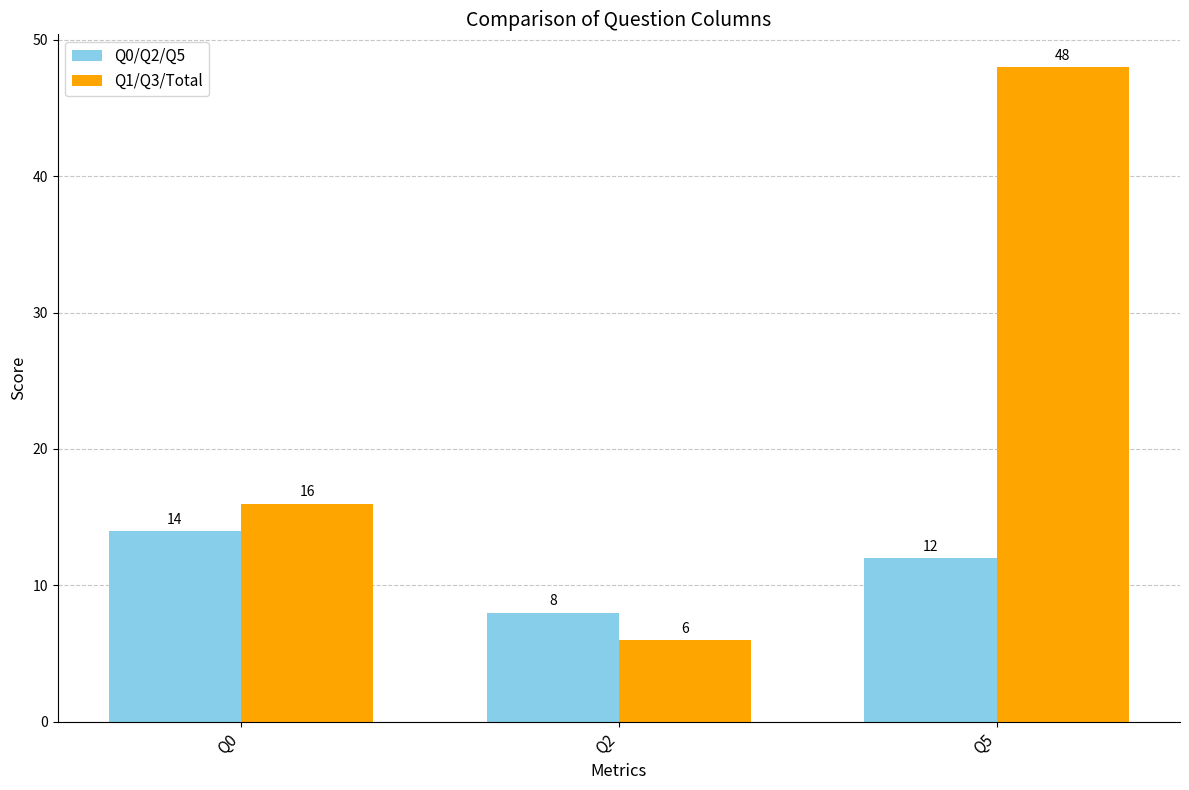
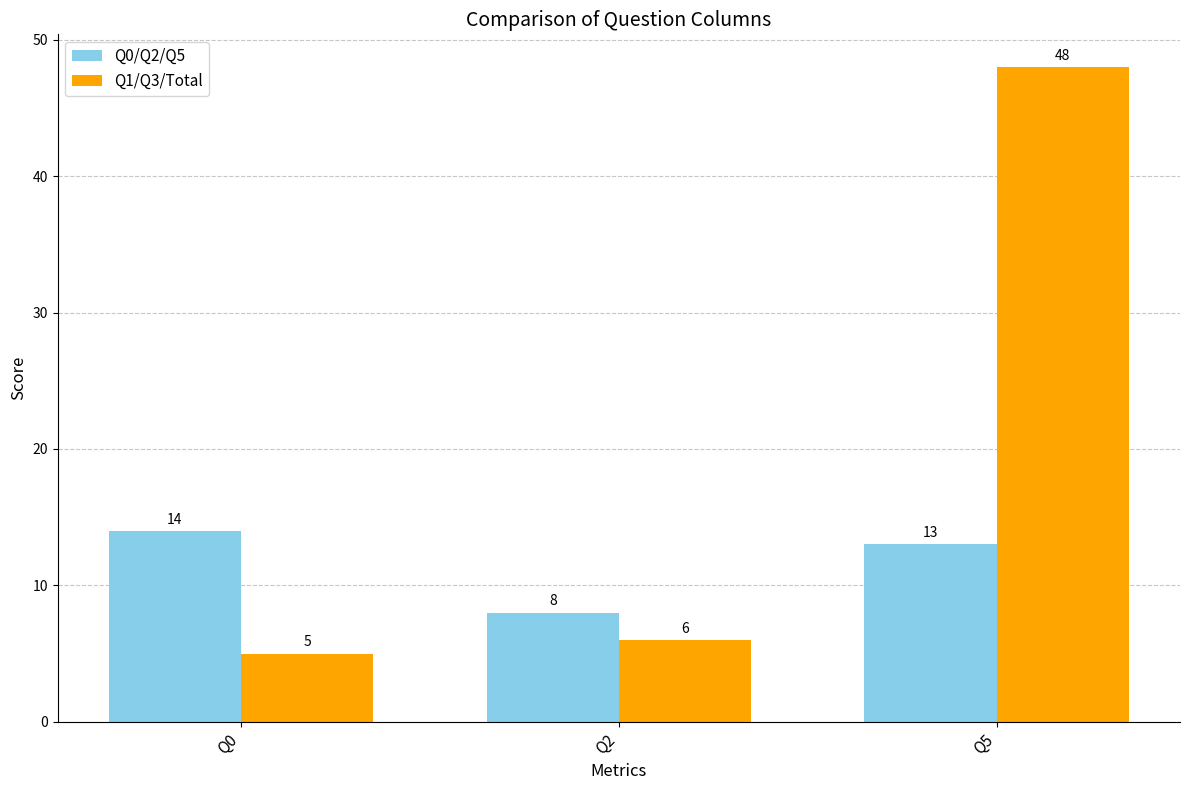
Q1/Q3/Total, Q0: 16 -> 5
Q0/Q2/Q5, Q5: 12 -> 13
